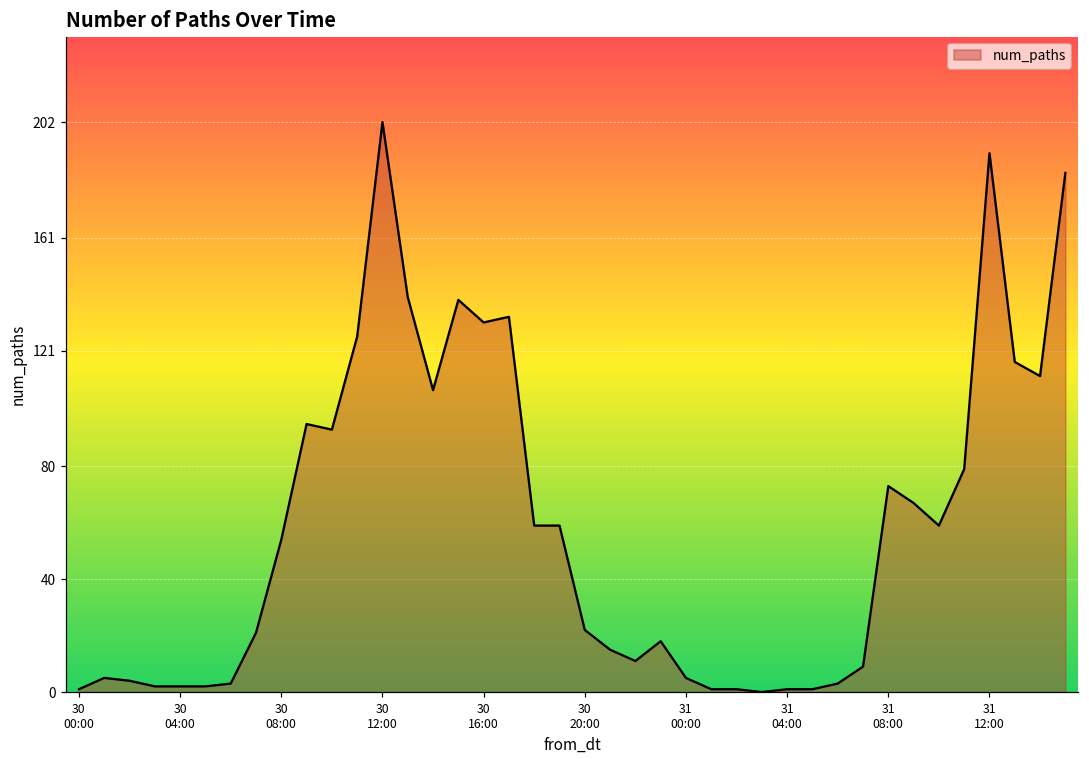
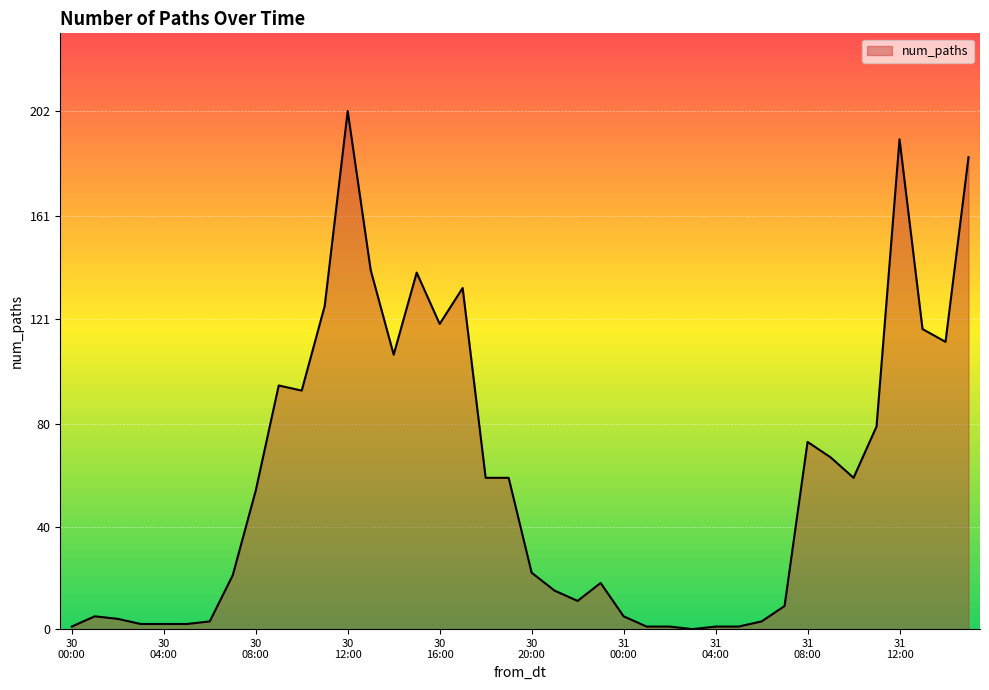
30 16:00: 131 -> 119
